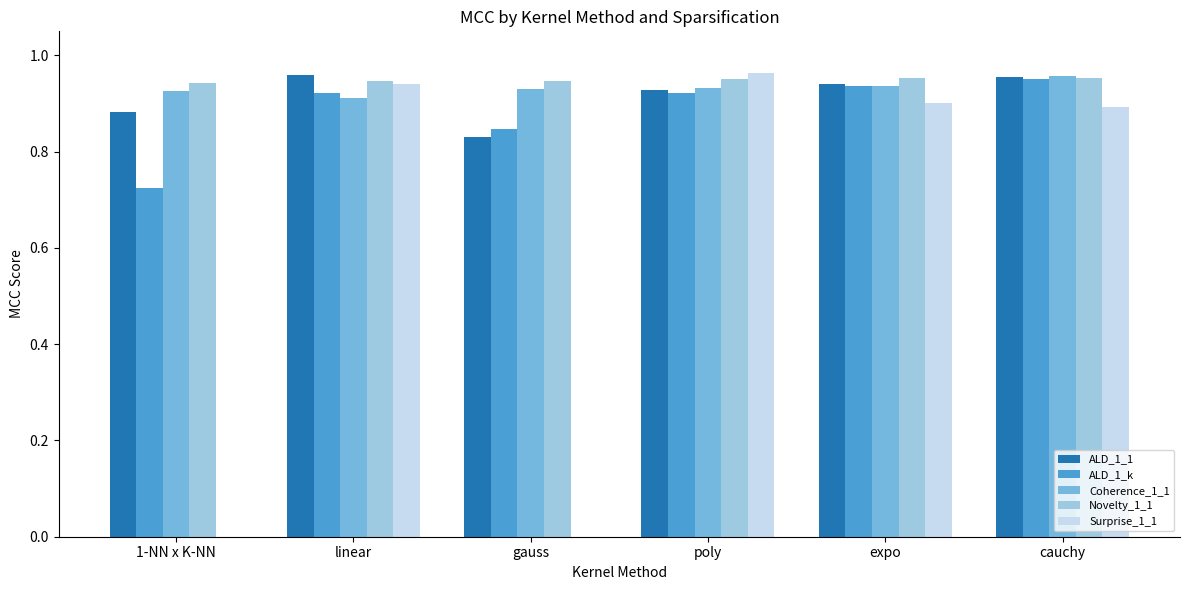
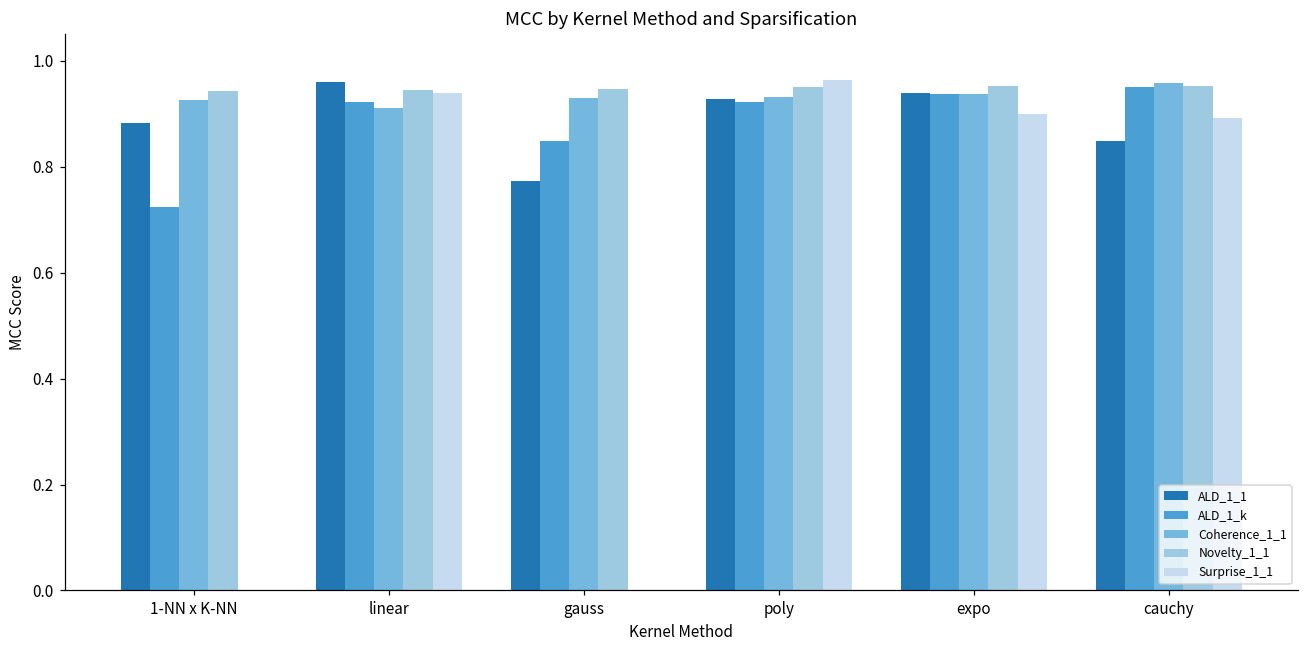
ALD_1_1, gauss: 0.83 -> 0.77
ALD_1_1, cauchy: 0.96 -> 0.85
